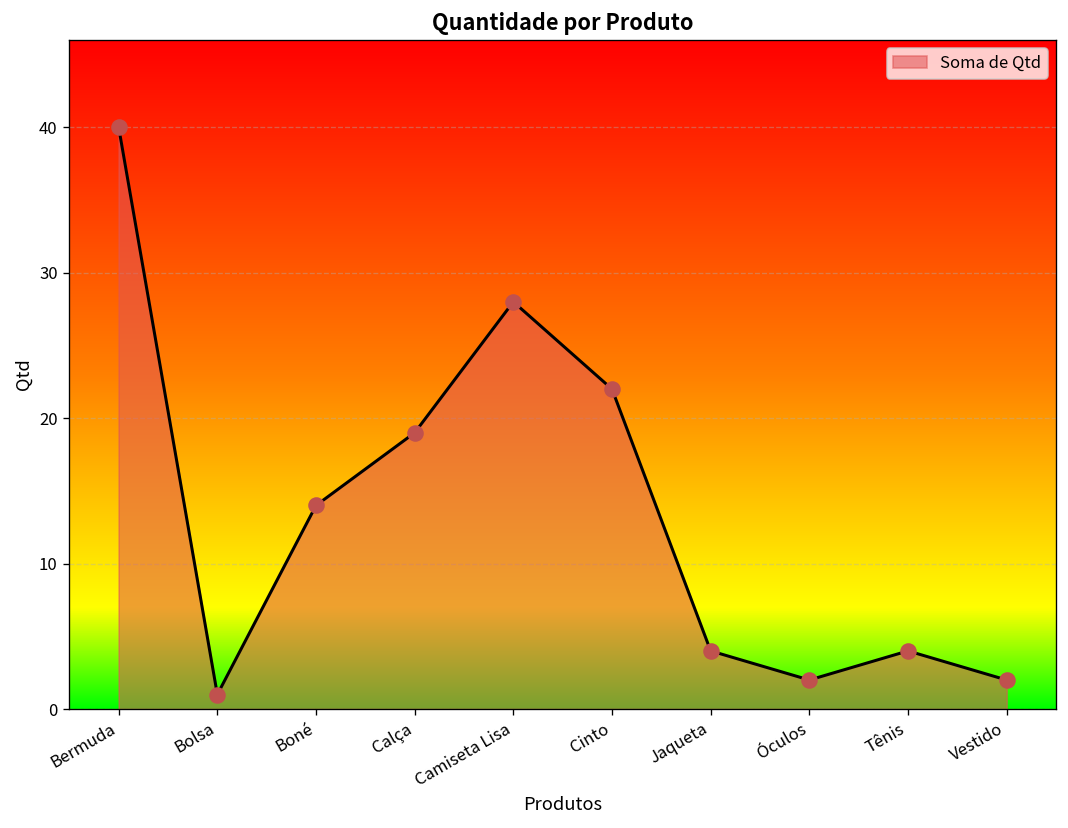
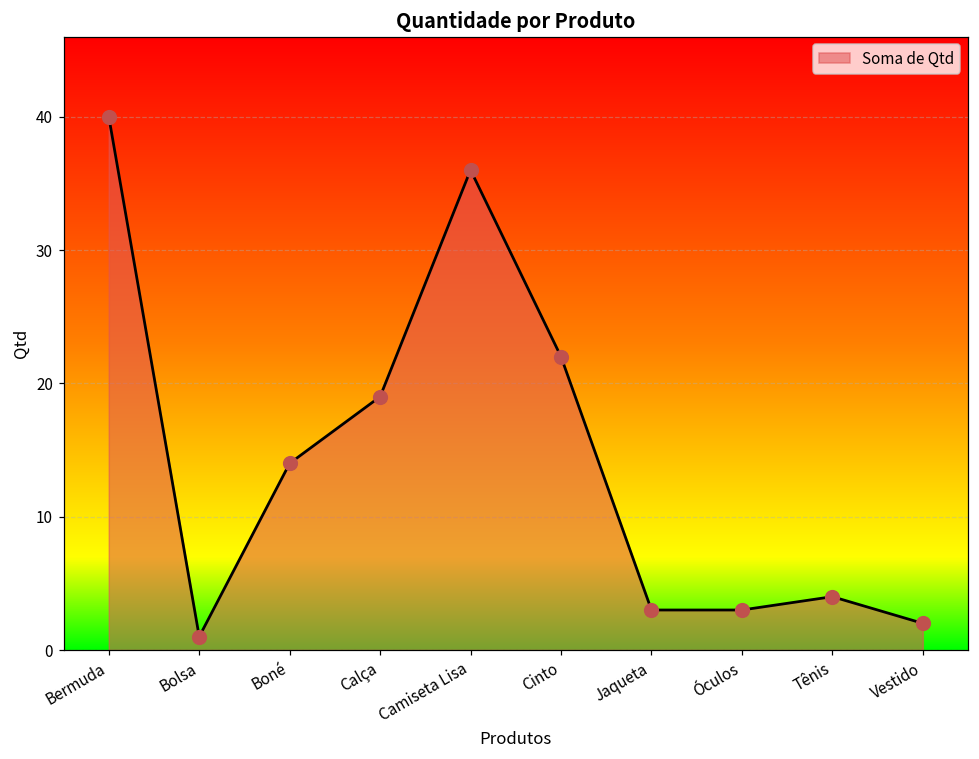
Camiseta Lisa: 28 -> 36
Jaqueta: 4 -> 3
Óculos: 2 -> 3
